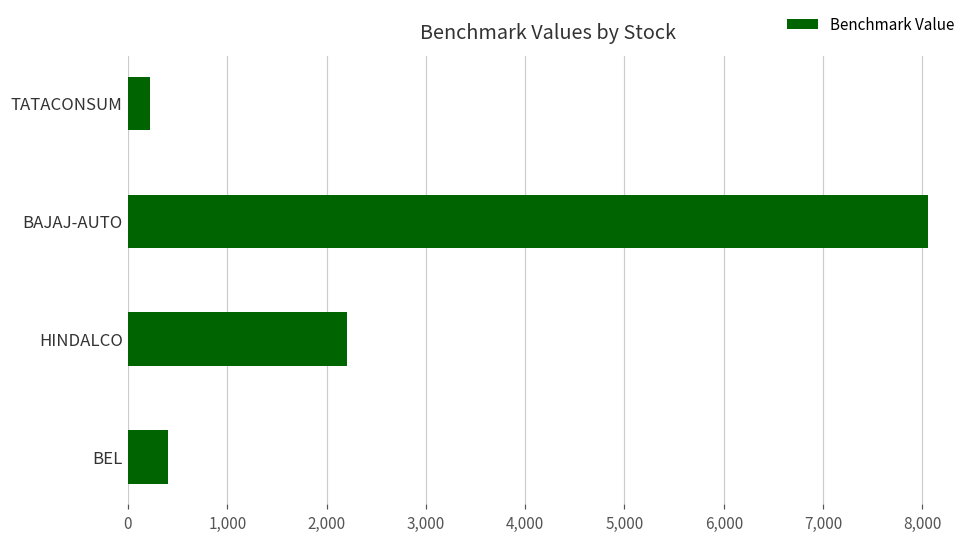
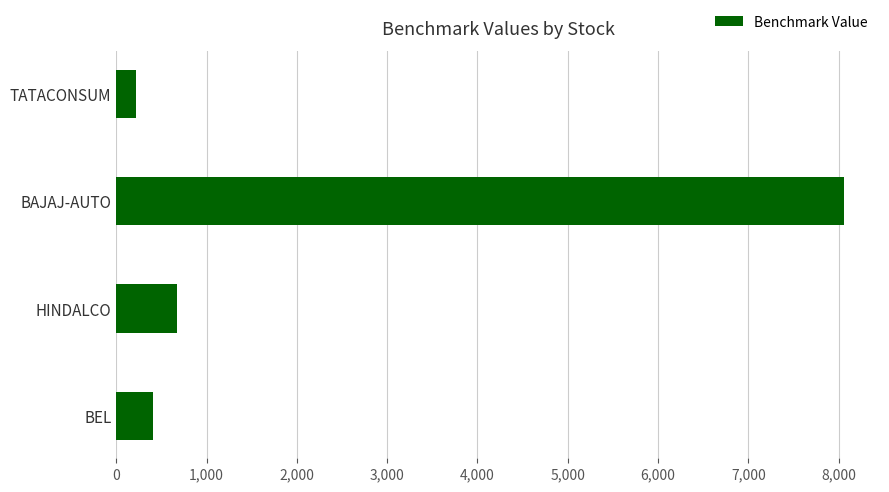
HINDALCO: 2,200 -> 700
